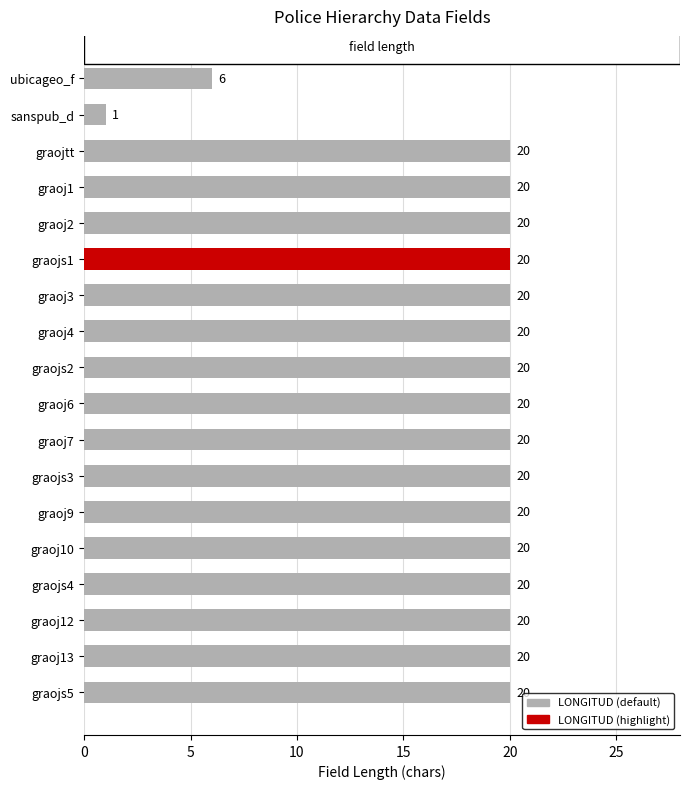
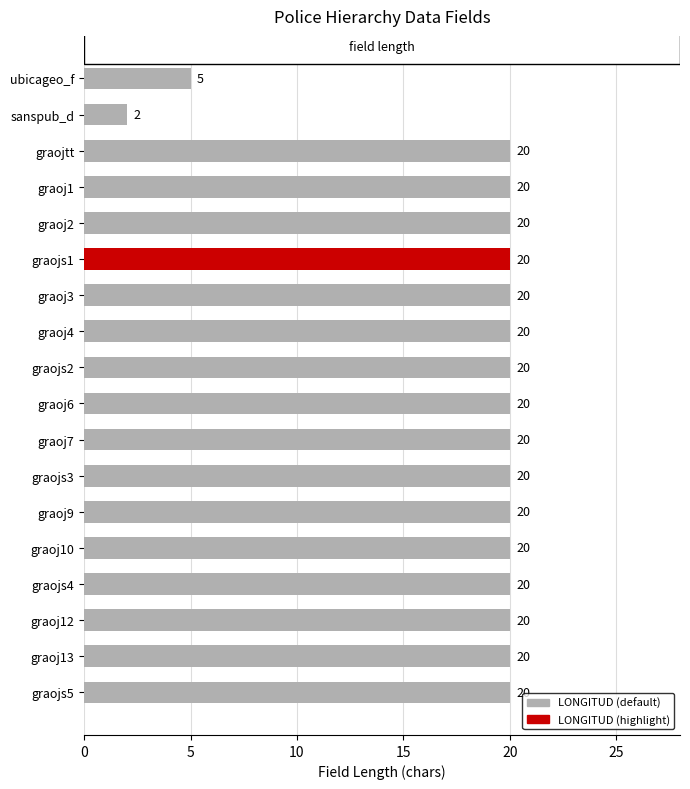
ubicageo_f: 6 -> 5
sanspub_d: 1 -> 2
